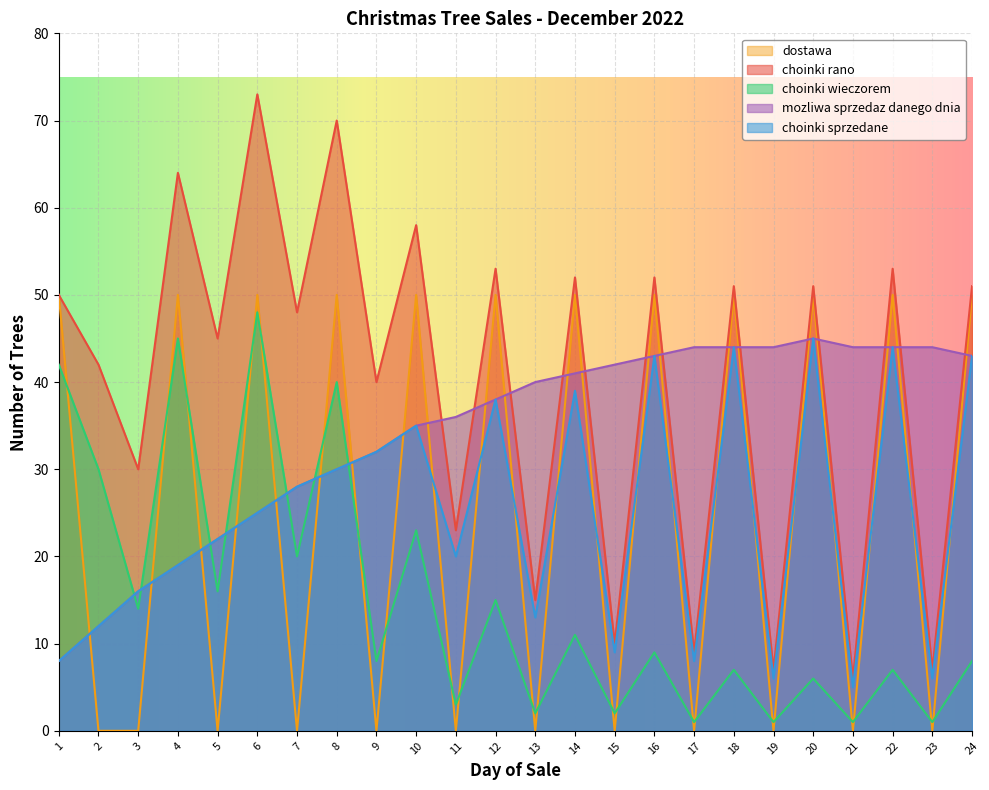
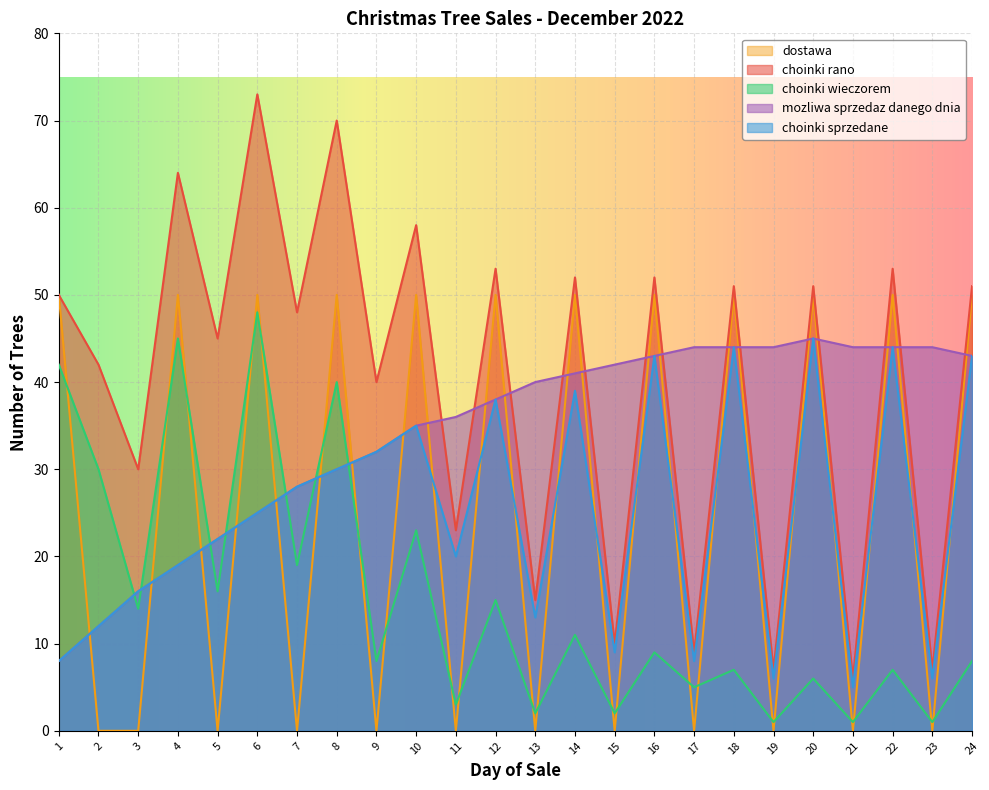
choinki wieczorem, 7: 20 -> 19
choinki wieczorem, 17: 1 -> 5
